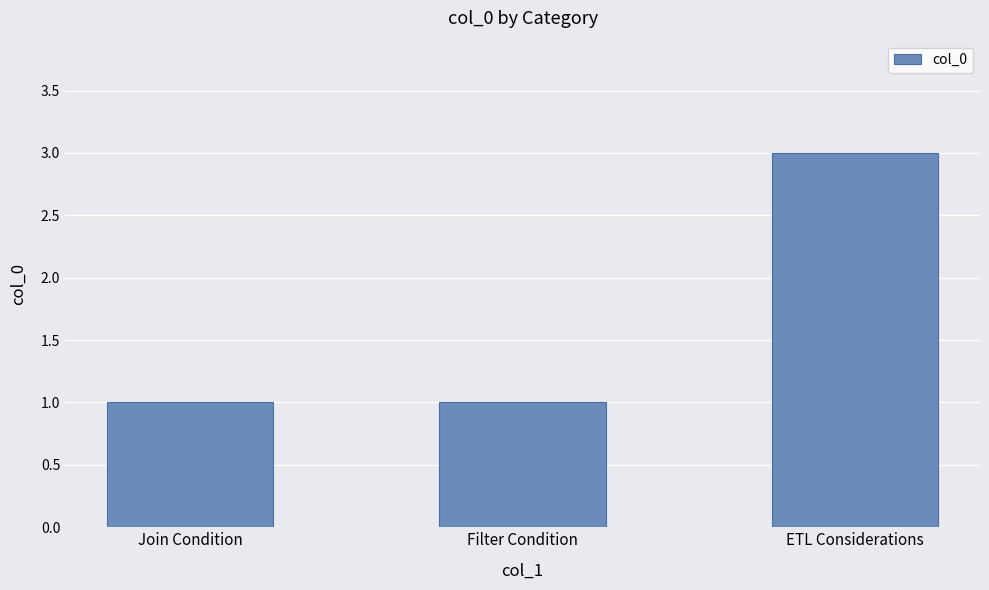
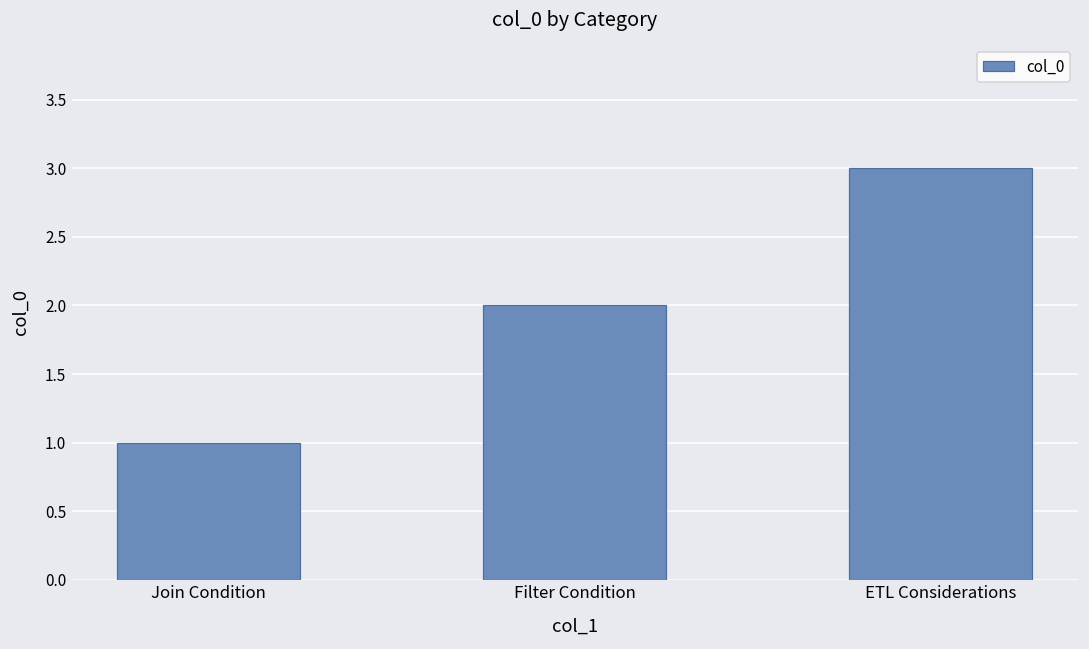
Filter Condition: 1 -> 2
